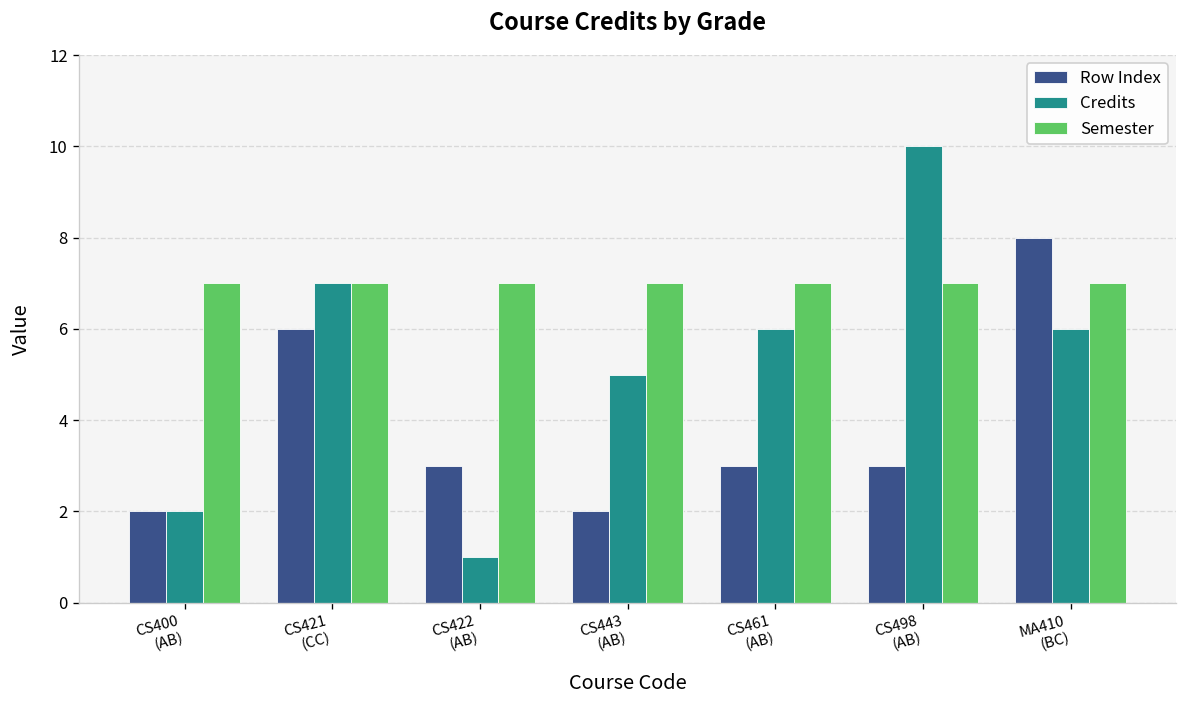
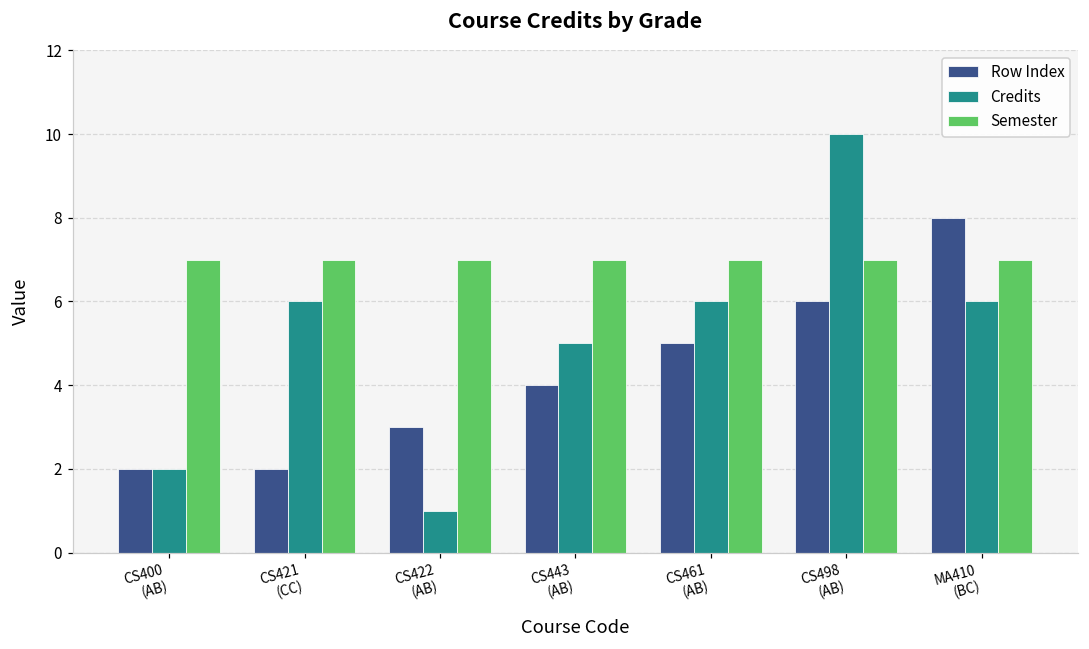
Row Index, CS421 (CC): 6 -> 2
Credits, CS421 (CC): 7 -> 6
Row Index, CS443 (AB): 2 -> 4
Row Index, CS461 (AB): 3 -> 5
Row Index, CS498 (AB): 3 -> 6
